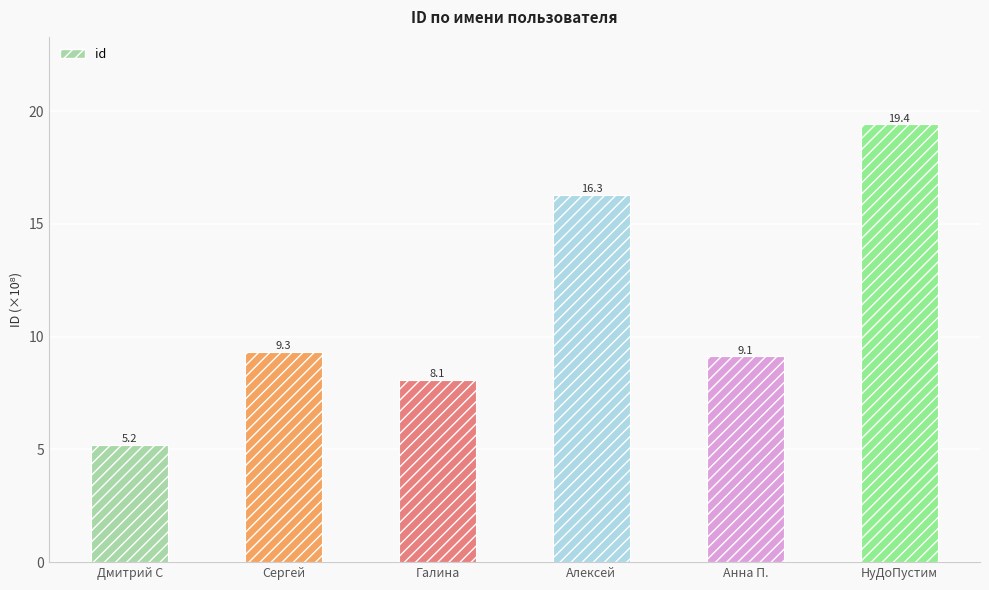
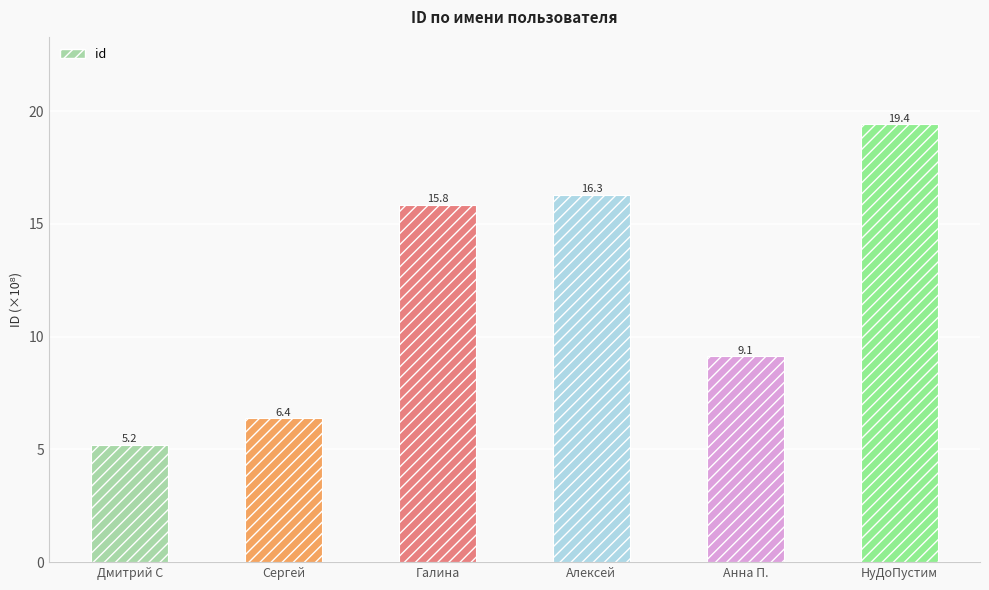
Сергей: 9.3 -> 6.4
Галина: 8.1 -> 15.8
